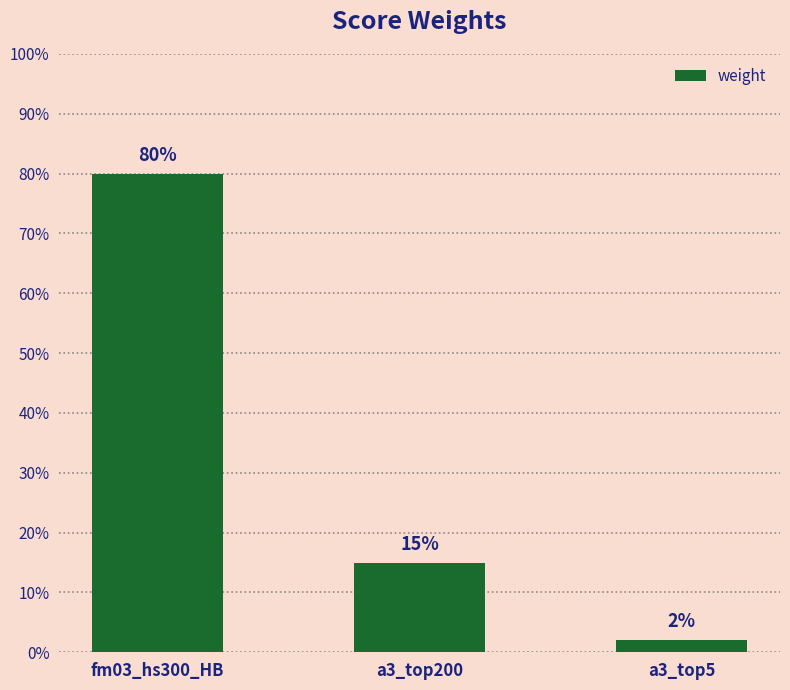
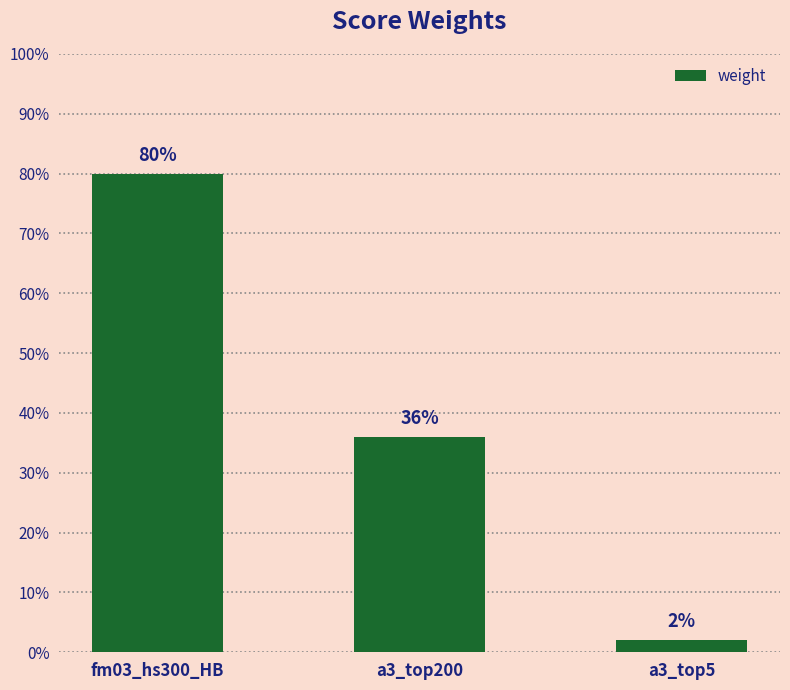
a3_top200: 15% -> 36%
